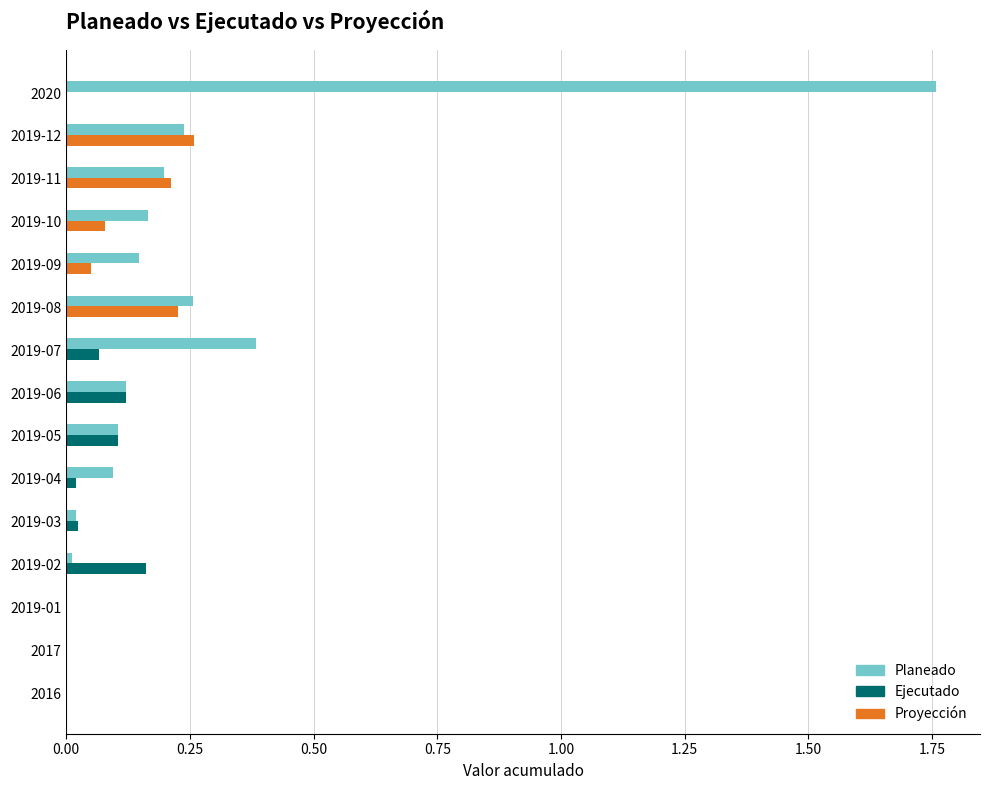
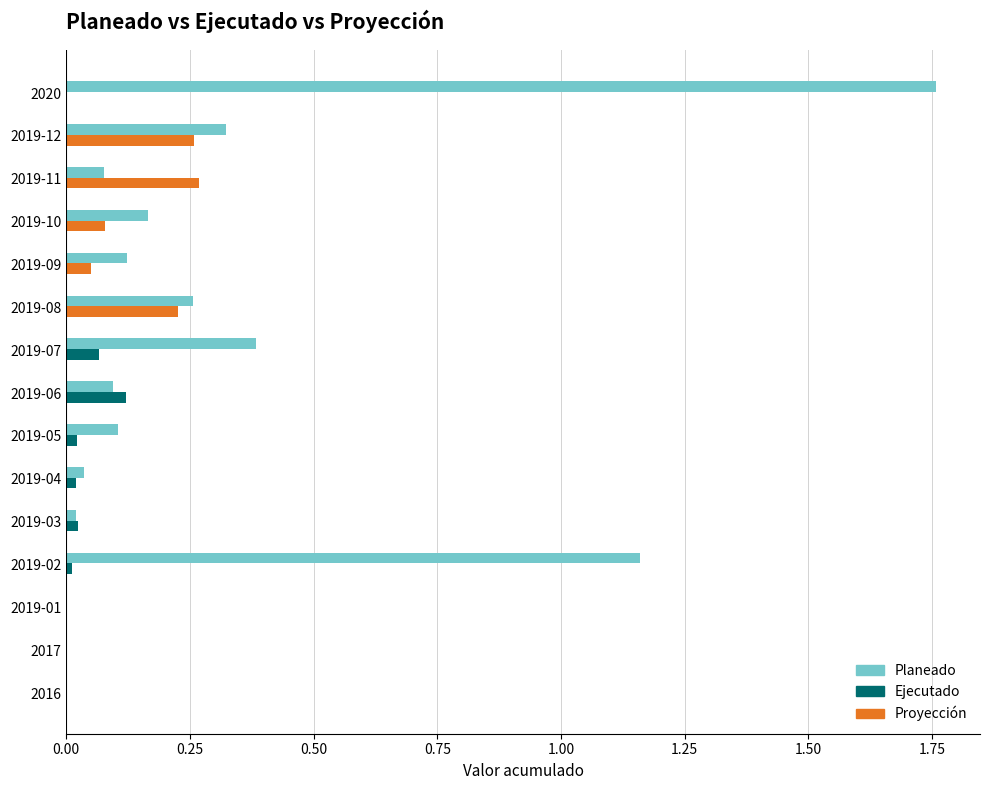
Planeado, 2019-12: 0.24 -> 0.32
Planeado, 2019-11: 0.20 -> 0.08
Proyección, 2019-11: 0.21 -> 0.27
Planeado, 2019-09: 0.15 -> 0.12
Planeado, 2019-06: 0.12 -> 0.09
Ejecutado, 2019-05: 0.11 -> 0.02
Planeado, 2019-04: 0.09 -> 0.04
Planeado, 2019-02: 0.01 -> 1.16
Ejecutado, 2019-02: 0.16 -> 0.01
